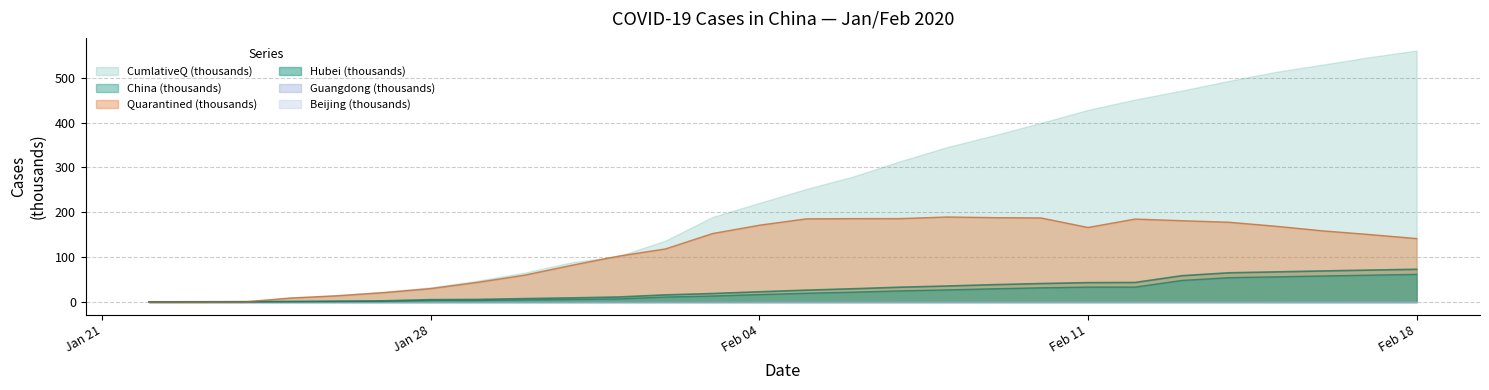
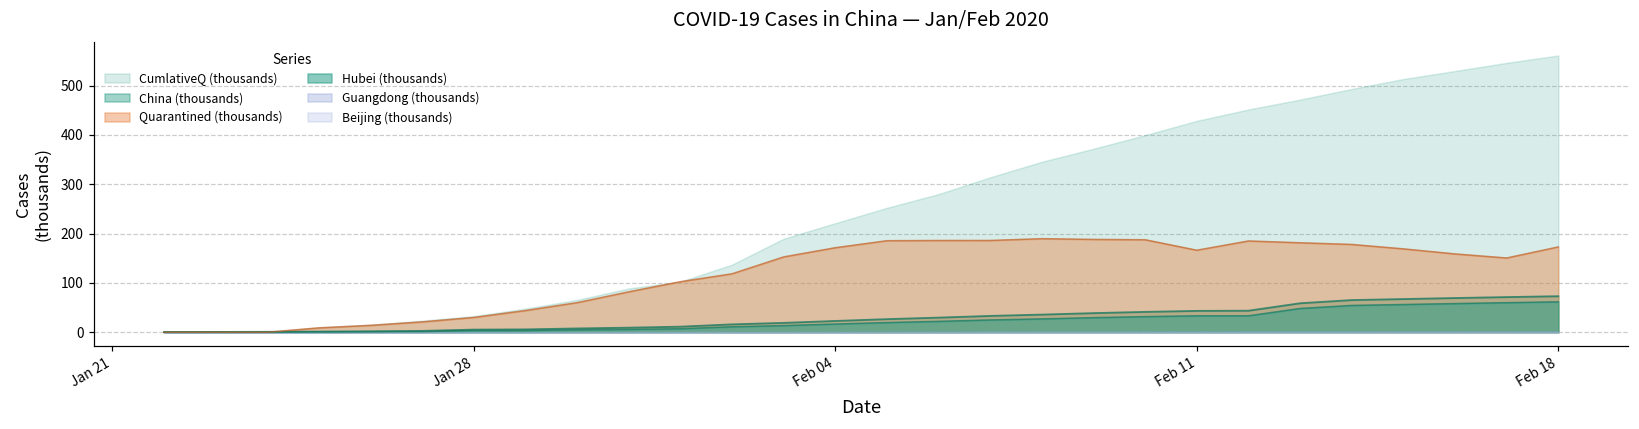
Quarantined (thousands), Feb 18: 140 -> 170
